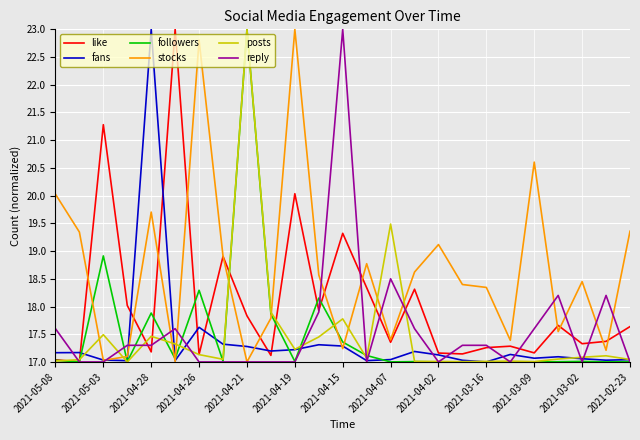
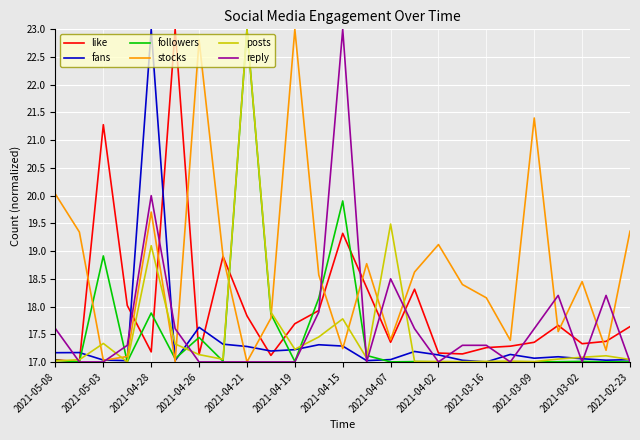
posts, 2021-05-03: 17.5 -> 17.3
posts, 2021-04-28: 17.5 -> 19.1
reply, 2021-04-28: 17.3 -> 20.0
followers, 2021-04-26: 18.3 -> 17.4
like, 2021-04-19: 20.0 -> 17.7
followers, 2021-04-15: 17.4 -> 19.9
stocks, 2021-03-16: 18.3 -> 18.2
like, 2021-03-09: 17.2 -> 17.4
stocks, 2021-03-09: 20.6 -> 21.4
